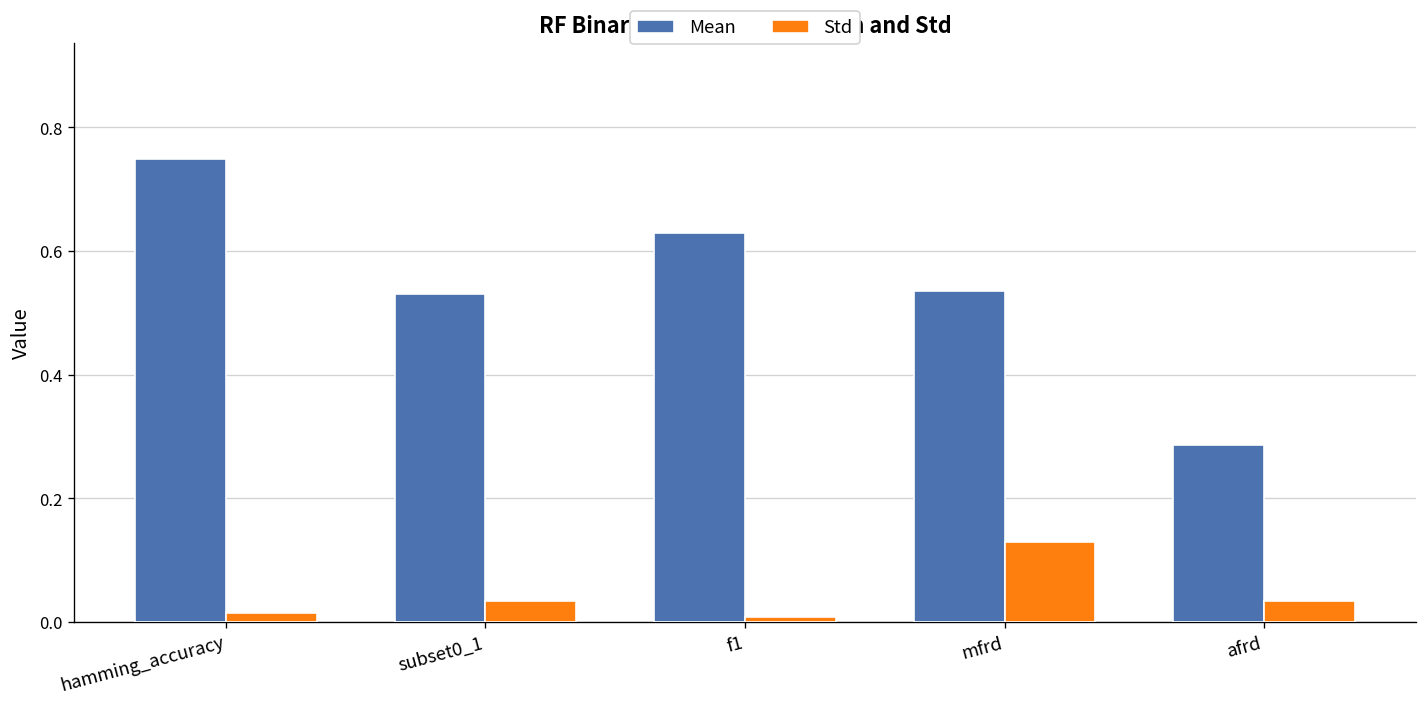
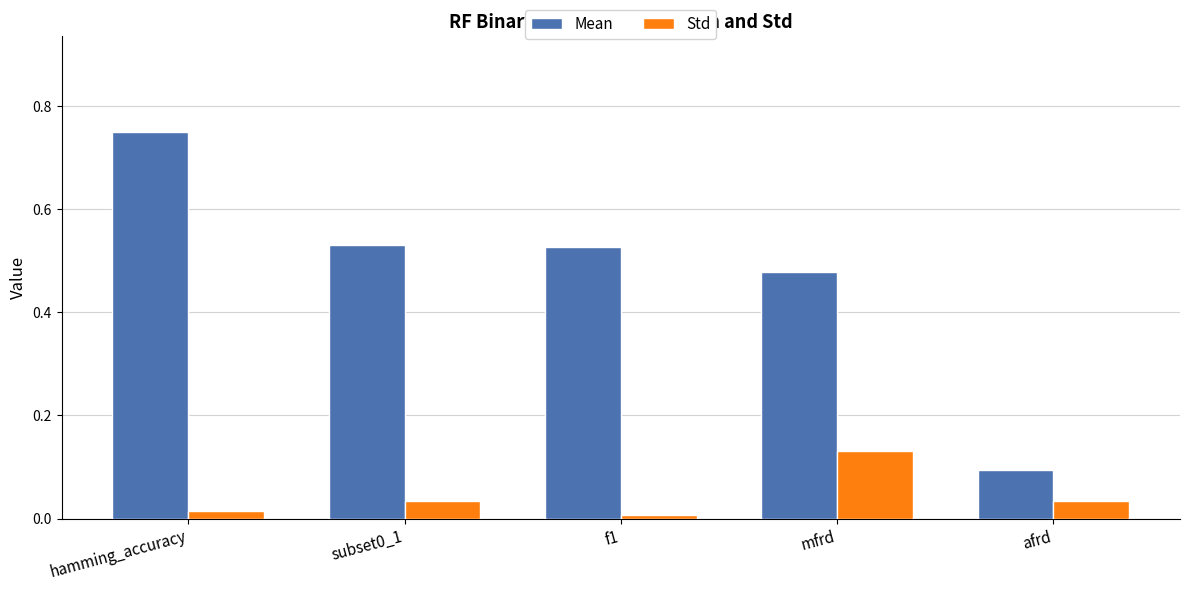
Mean, f1: 0.63 -> 0.53
Mean, mfrd: 0.54 -> 0.48
Mean, afrd: 0.29 -> 0.09
